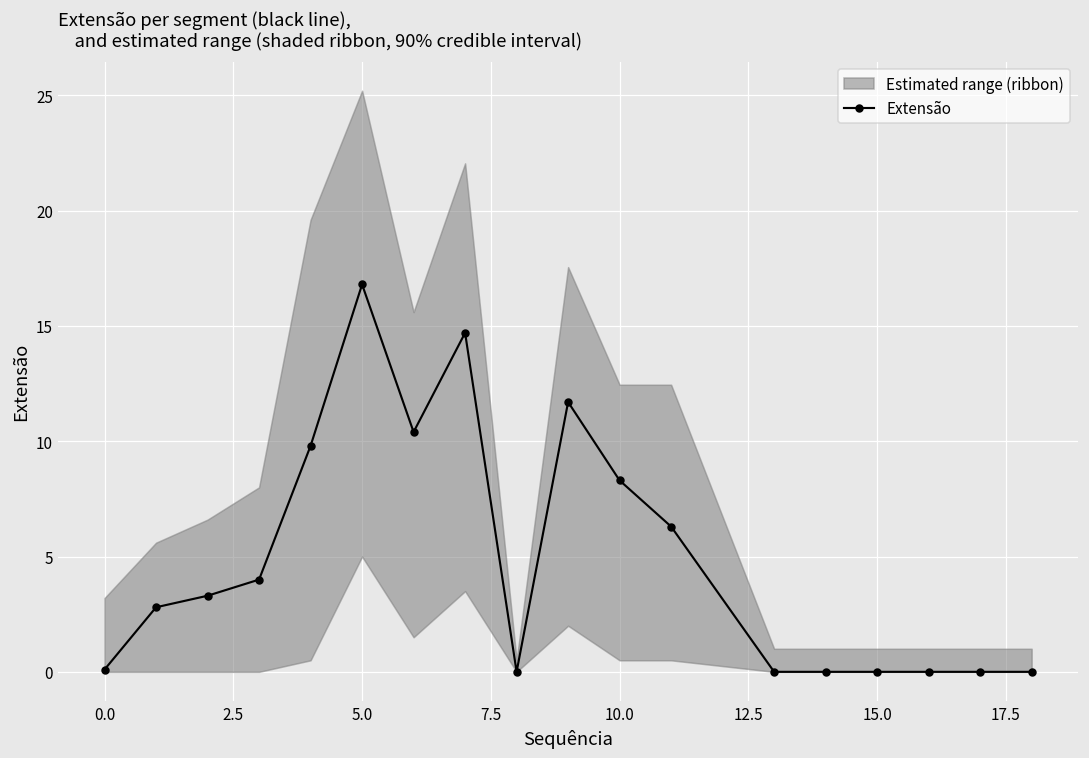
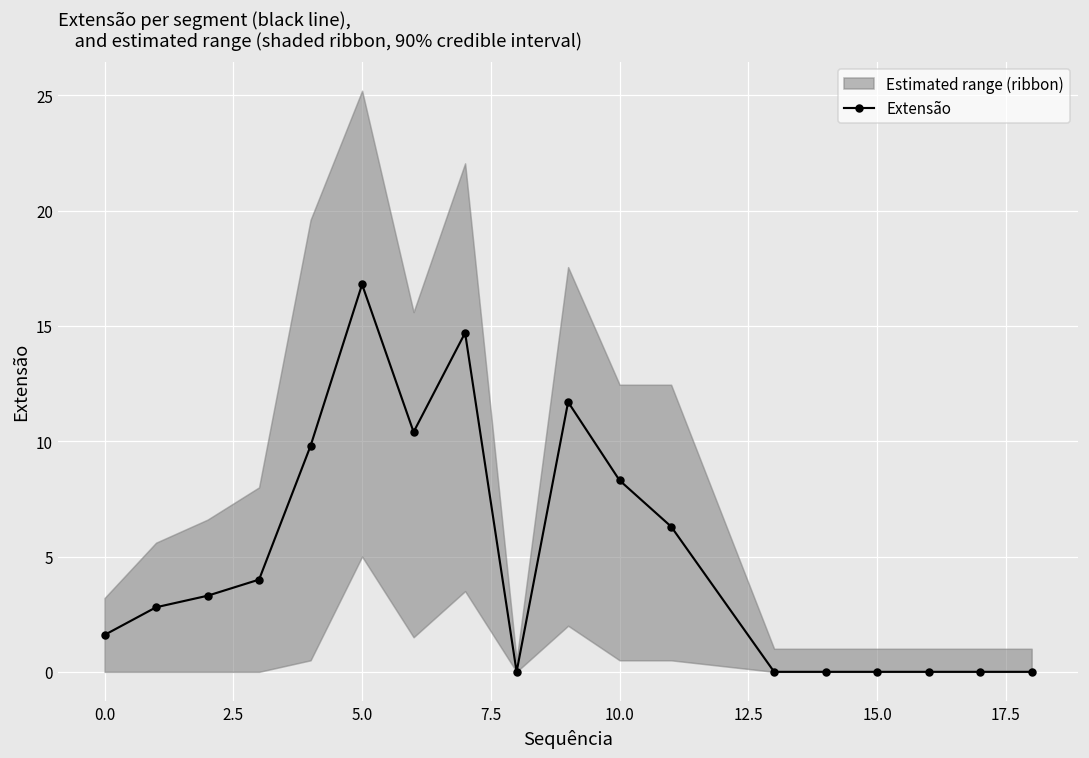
Extensão, 0.0: 0.1 -> 1.6
